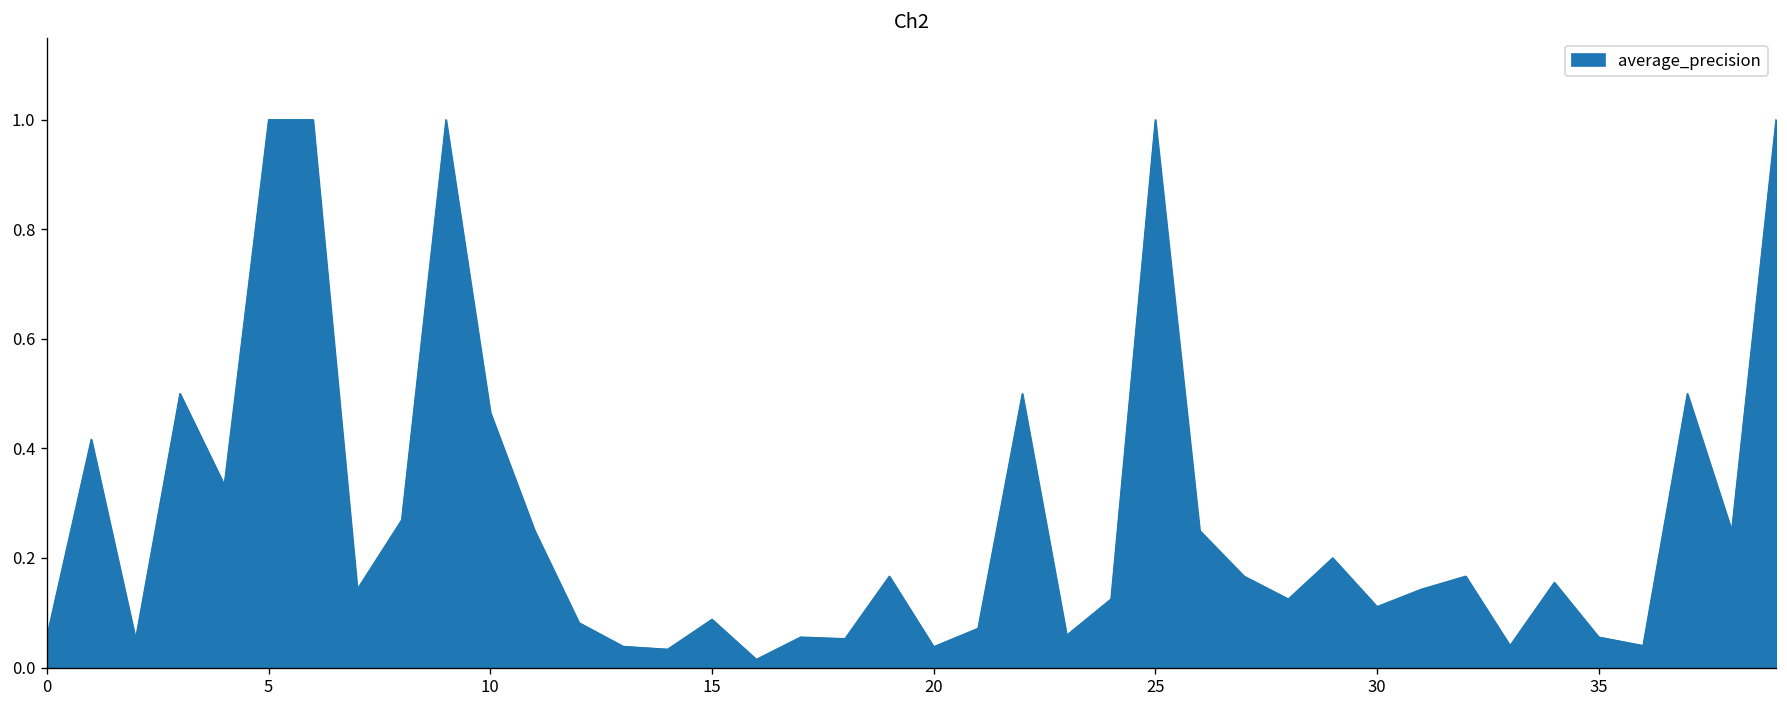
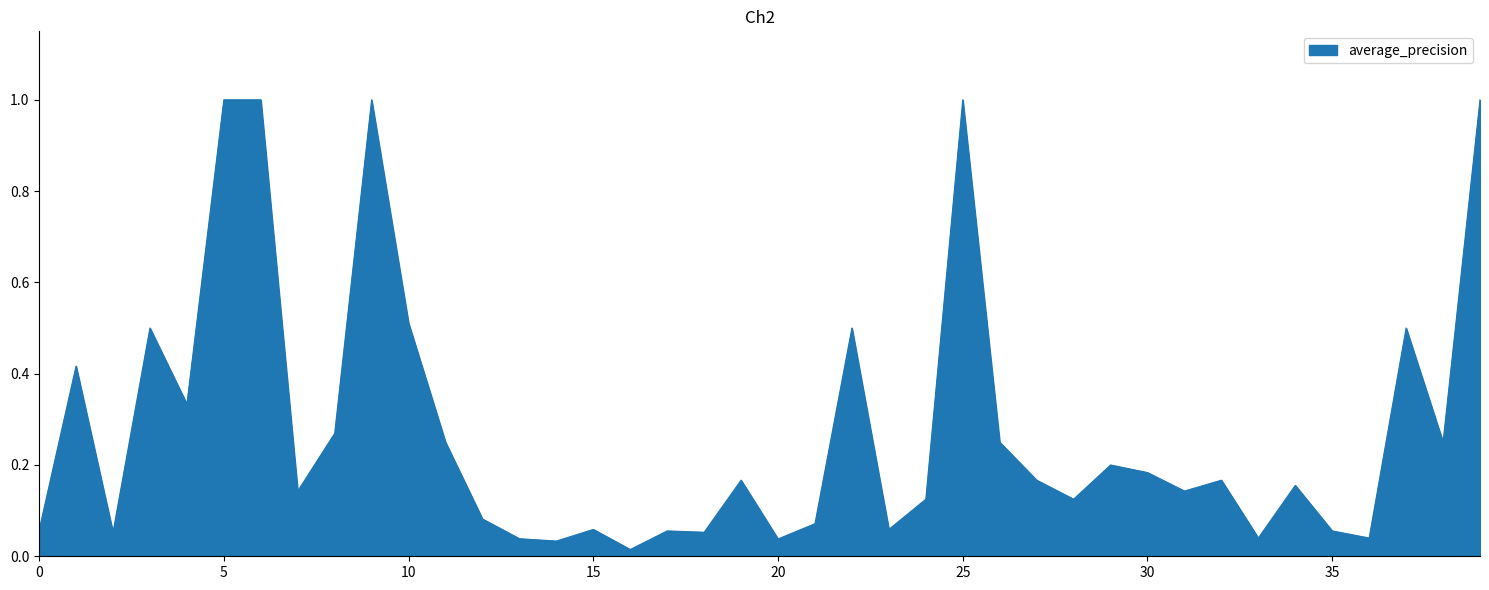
10: 0.47 -> 0.51
15: 0.09 -> 0.06
30: 0.11 -> 0.18
